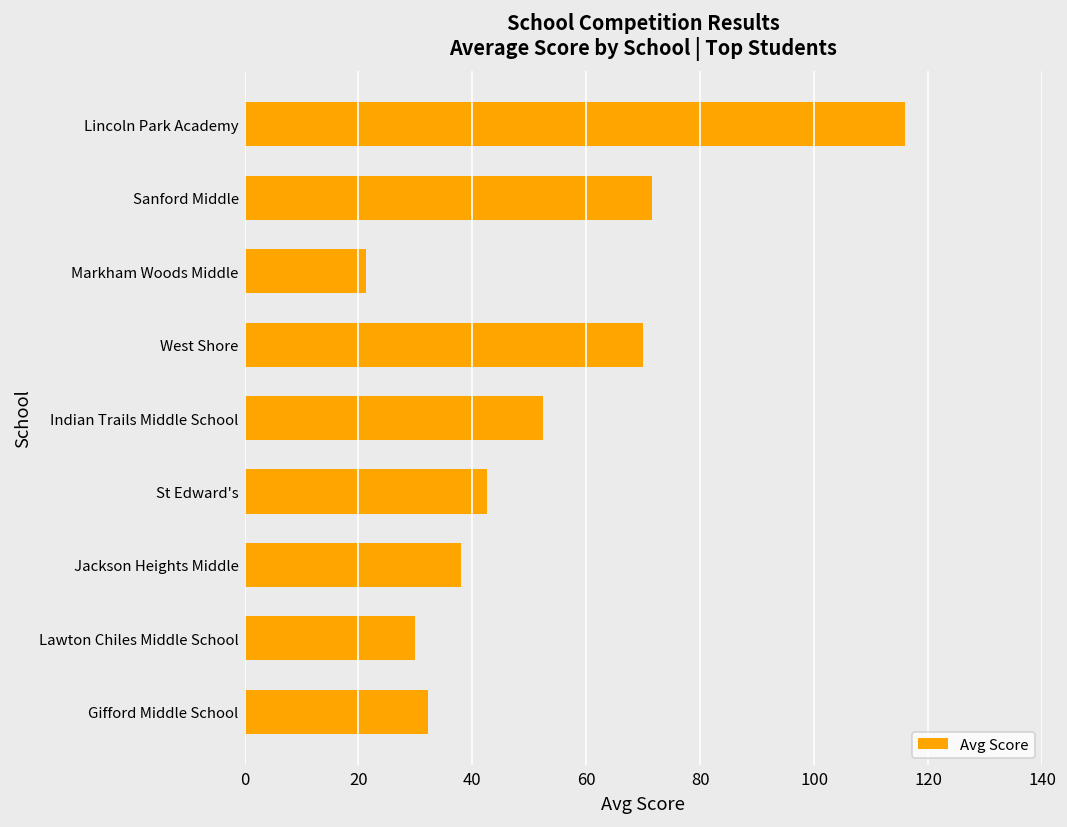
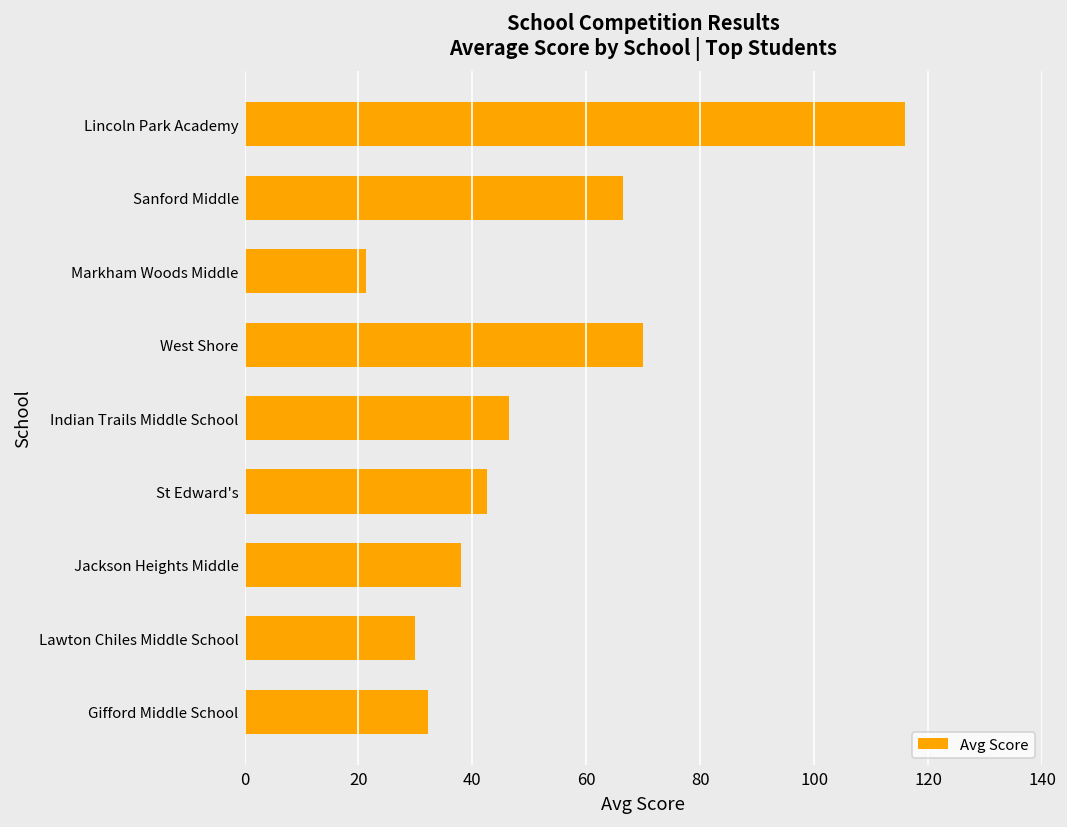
Sanford Middle: 72 -> 67
Indian Trails Middle School: 52 -> 47
